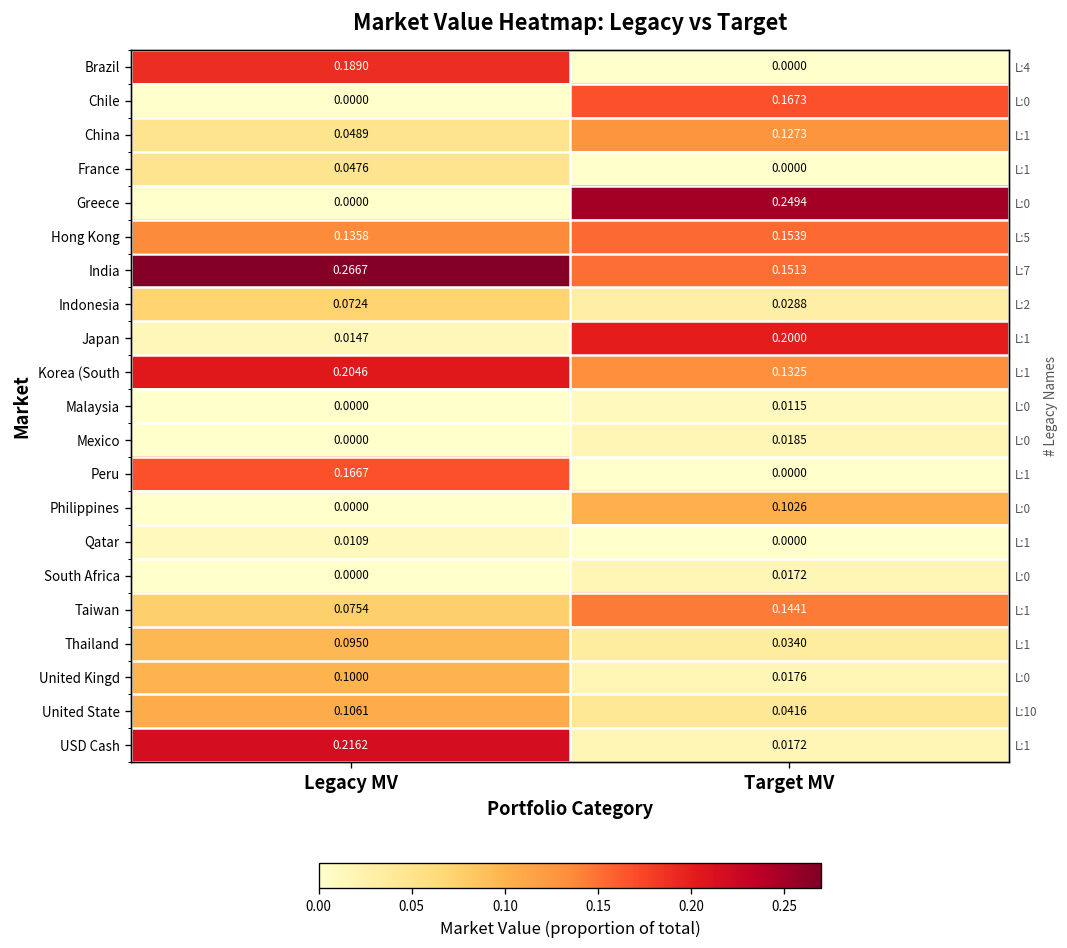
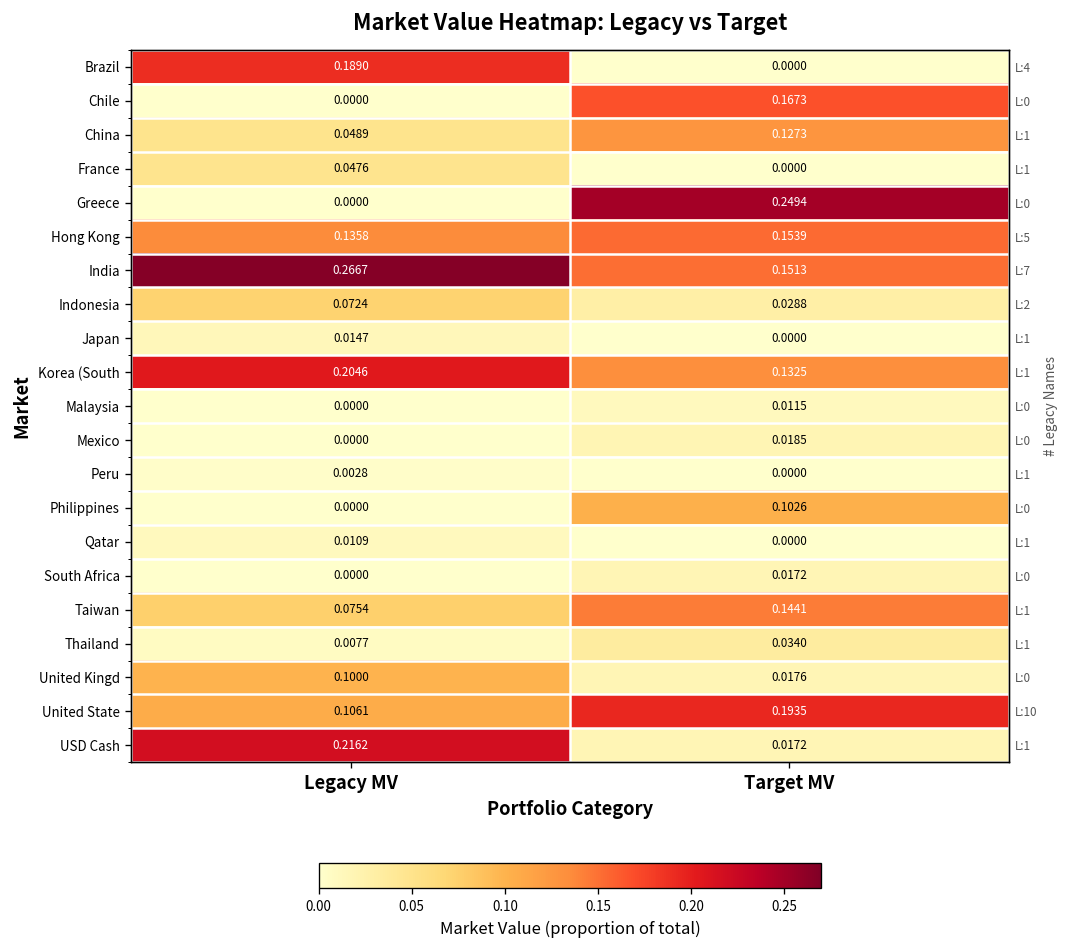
Japan, Target MV: 0.2000 -> 0.0000
Peru, Legacy MV: 0.1667 -> 0.0028
Thailand, Legacy MV: 0.0950 -> 0.0077
United State, Target MV: 0.0416 -> 0.1935
